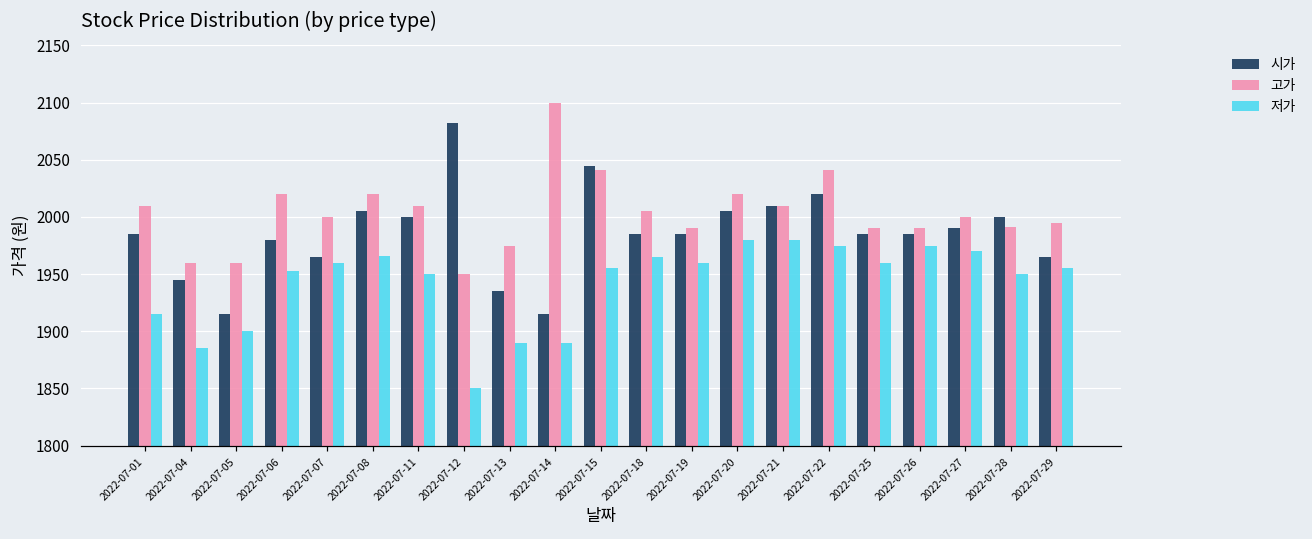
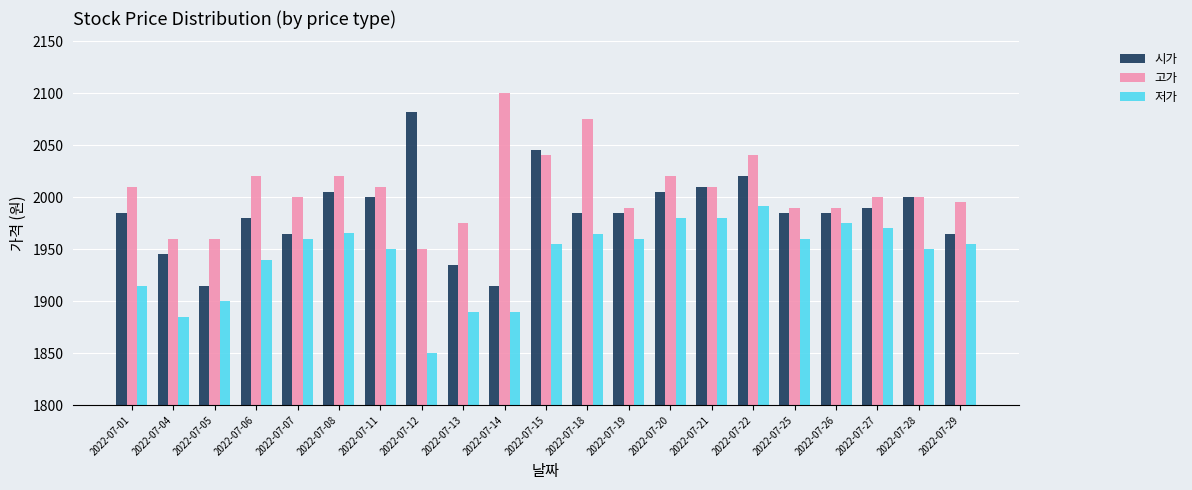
저가, 2022-07-06: 1953 -> 1940
고가, 2022-07-18: 2005 -> 2075
저가, 2022-07-22: 1975 -> 1992
고가, 2022-07-28: 1991 -> 2000
